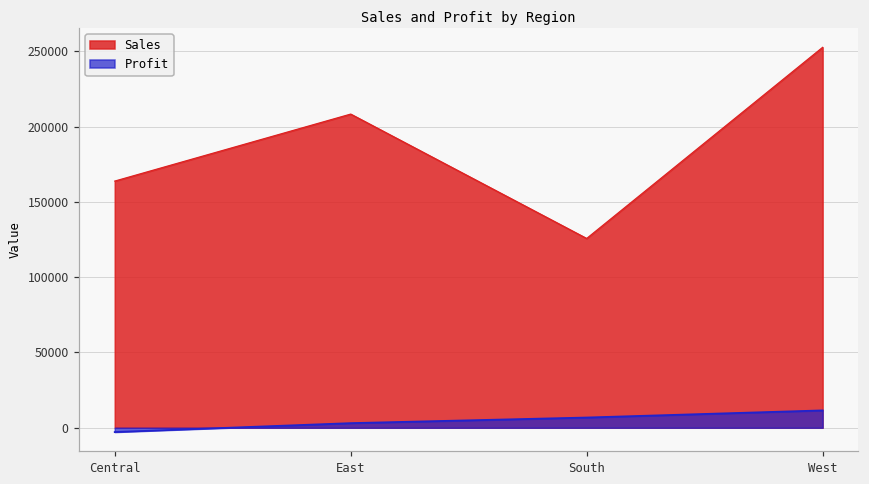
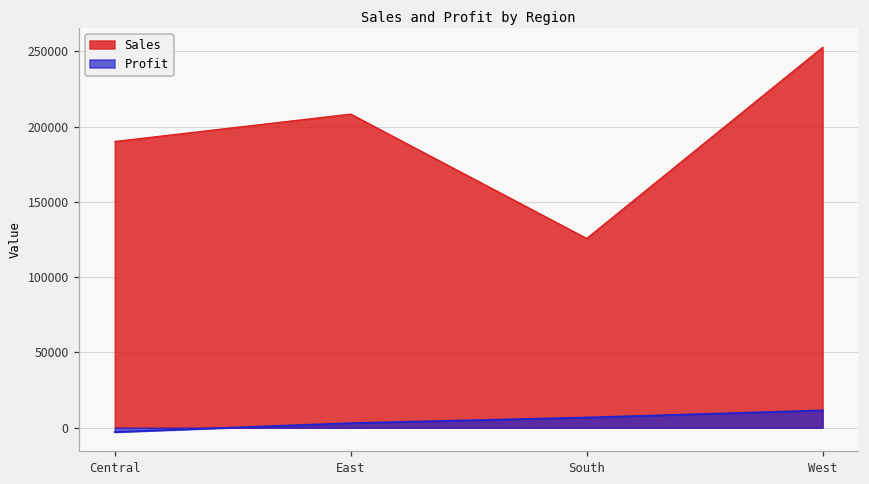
Sales, Central: 164000 -> 190000
